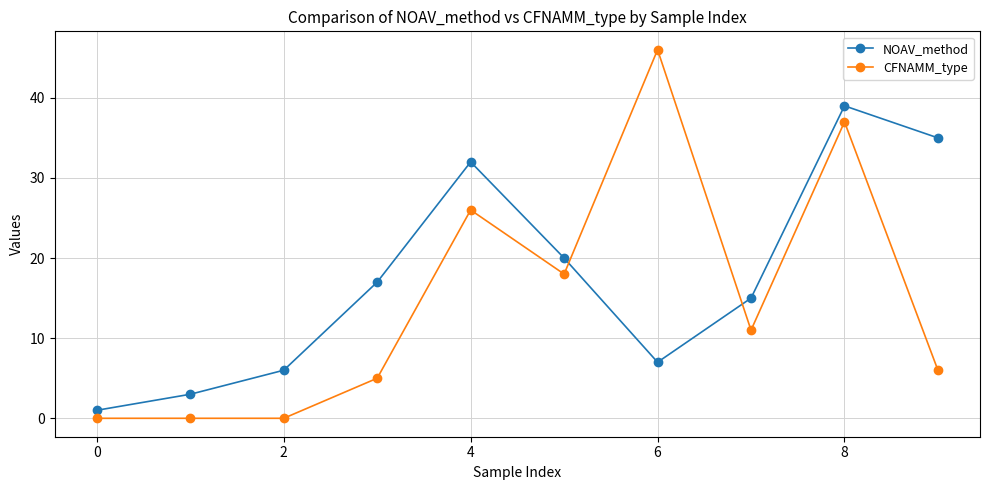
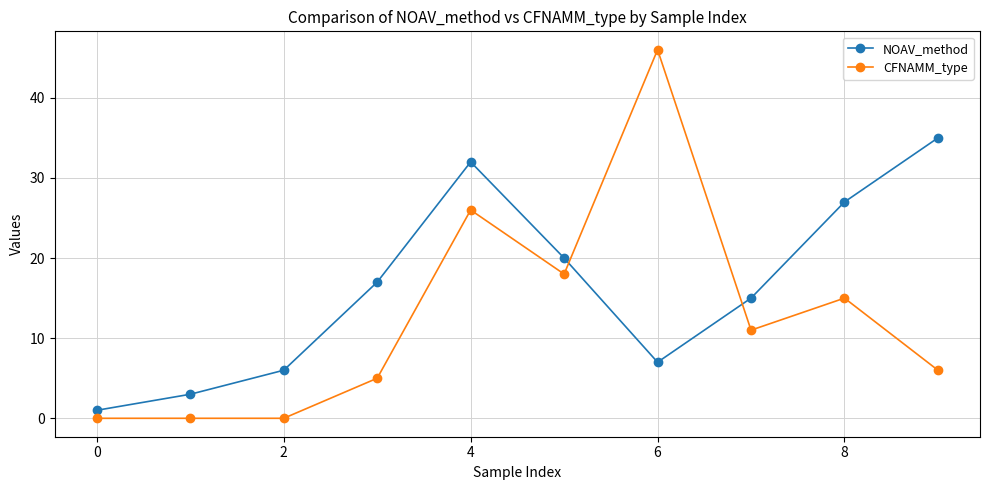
NOAV_method, 8: 39 -> 27
CFNAMM_type, 8: 37 -> 15
